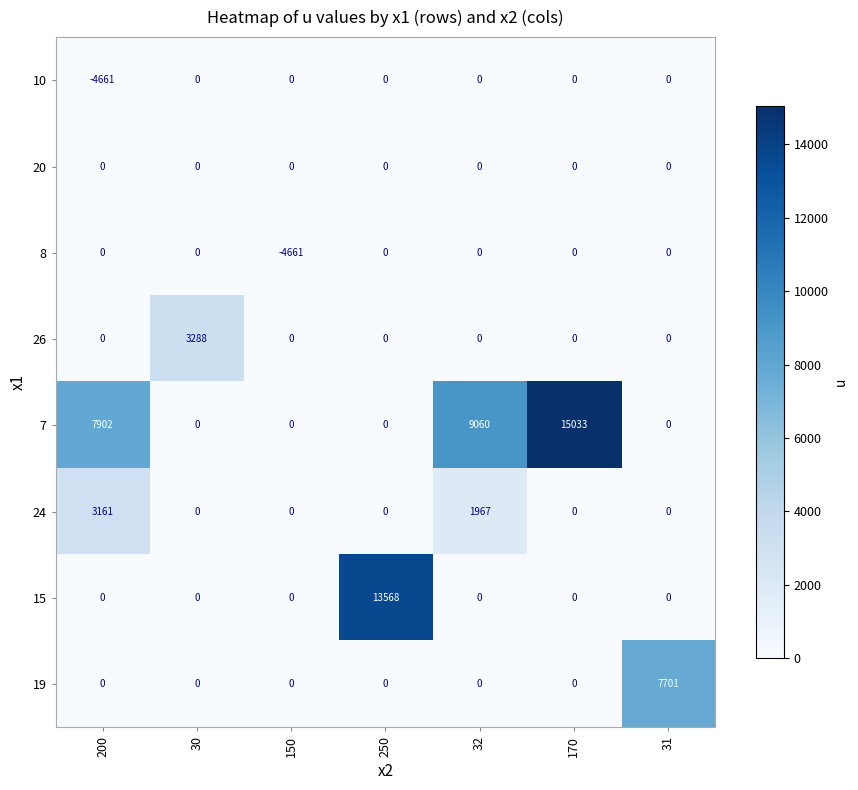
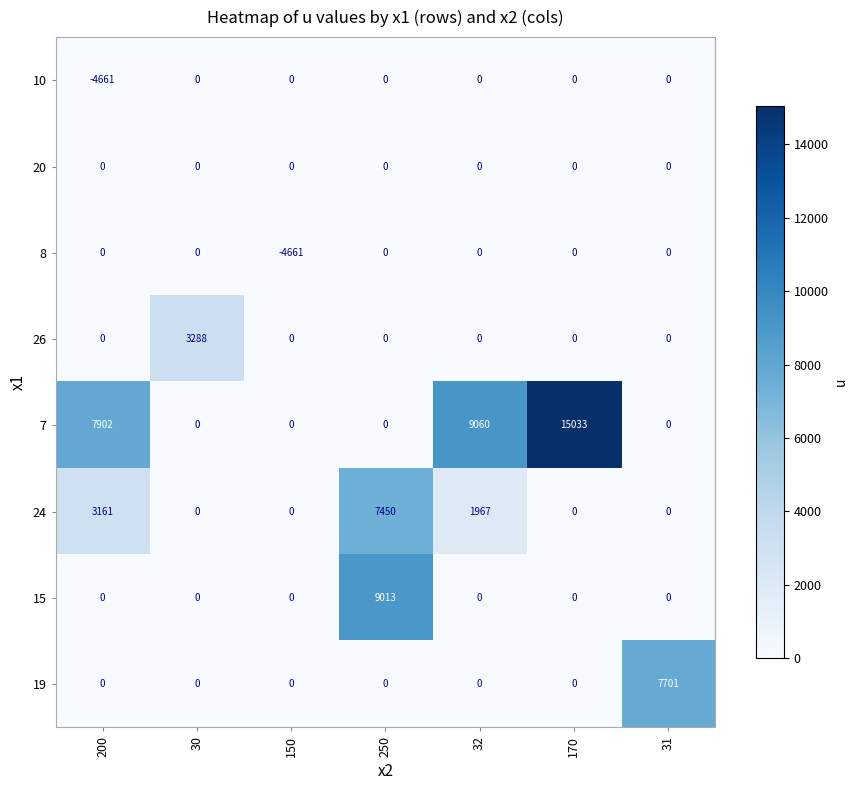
24, 250: 0 -> 7450
15, 250: 13568 -> 9013
